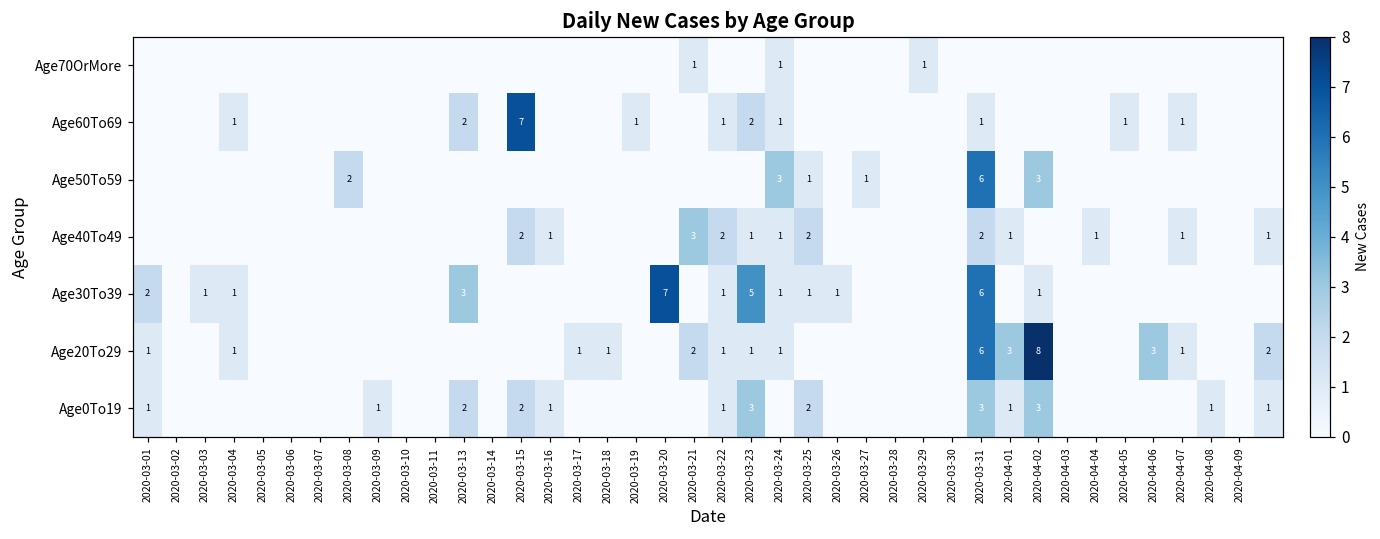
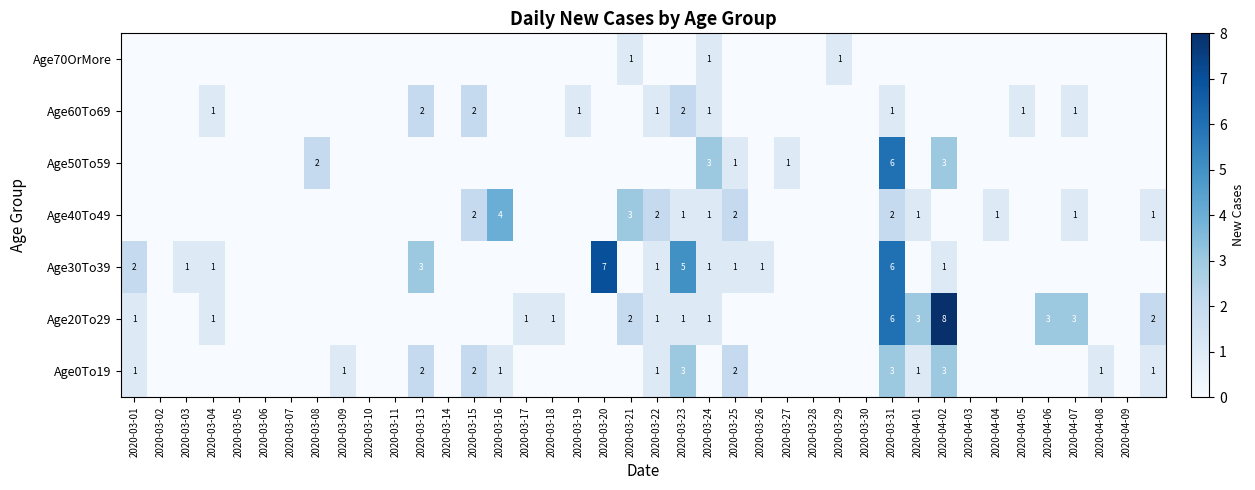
Age60To69, 2020-03-15: 7 -> 2
Age40To49, 2020-03-16: 1 -> 4
Age20To29, 2020-04-07: 1 -> 3
